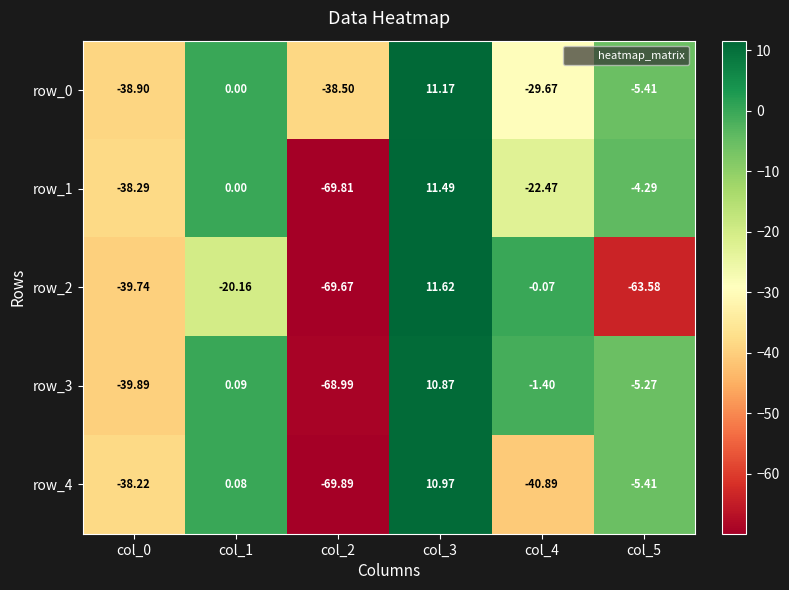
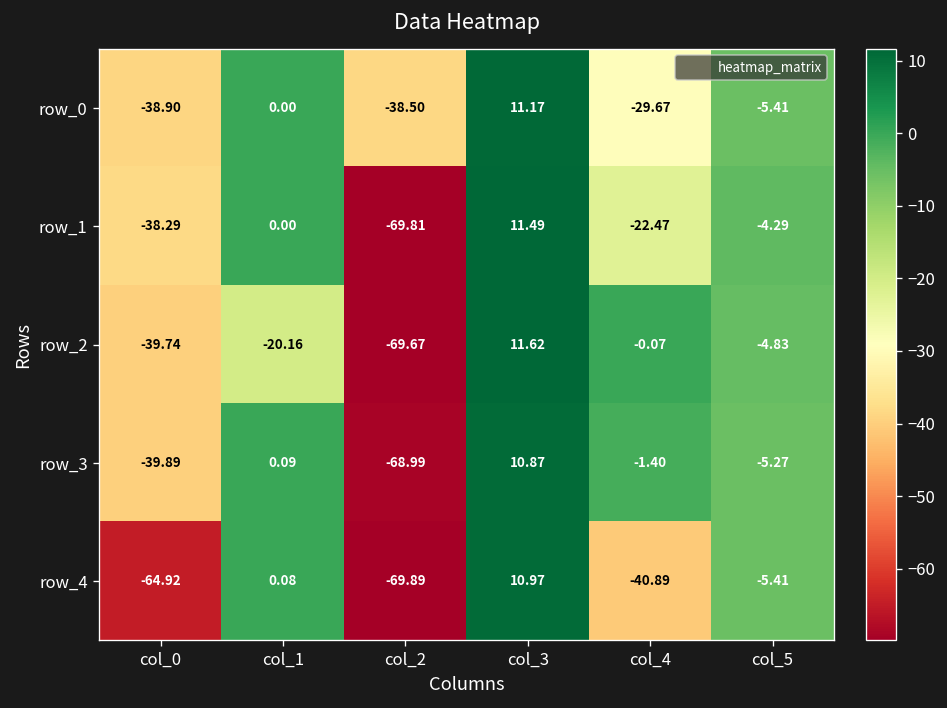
row_2, col_5: -63.58 -> -4.83
row_4, col_0: -38.22 -> -64.92
